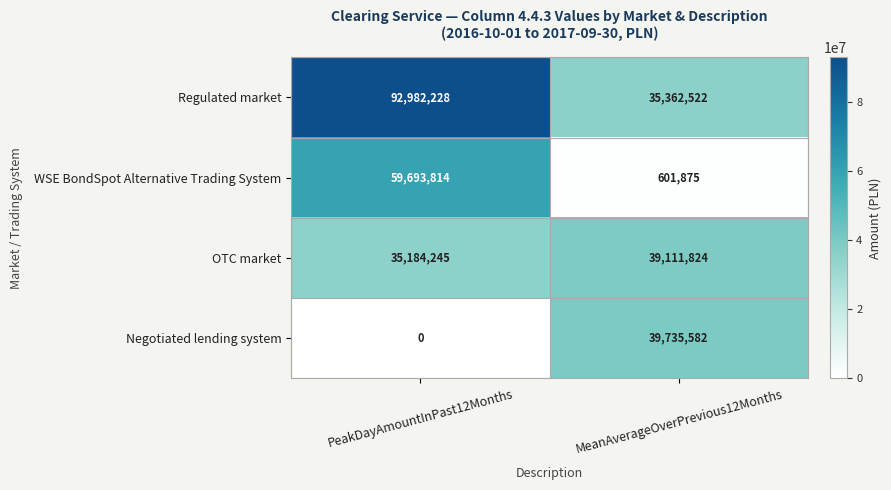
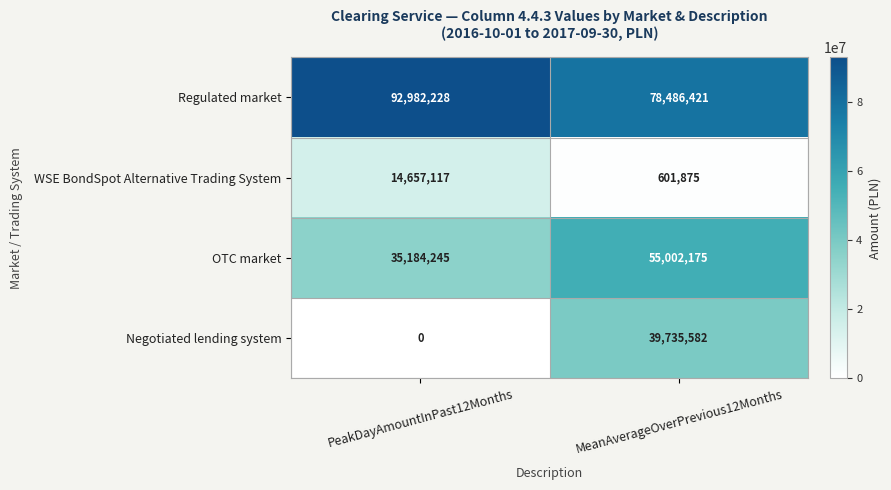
Regulated market, MeanAverageOverPrevious12Months: 35,362,522 -> 78,486,421
WSE BondSpot Alternative Trading System, PeakDayAmountInPast12Months: 59,693,814 -> 14,657,117
OTC market, MeanAverageOverPrevious12Months: 39,111,824 -> 55,002,175
